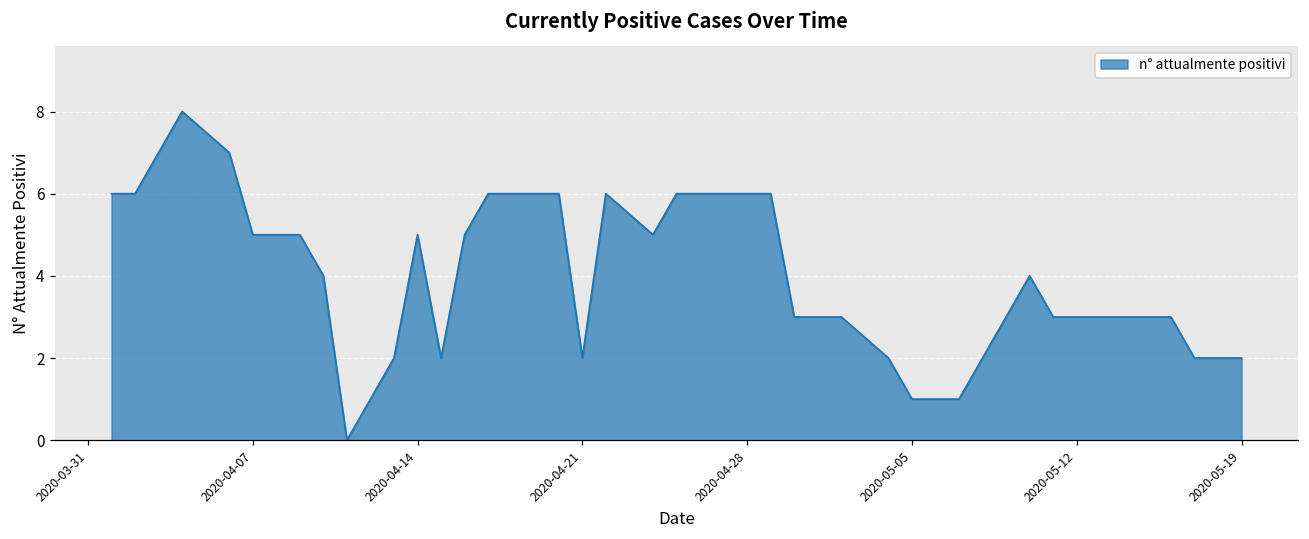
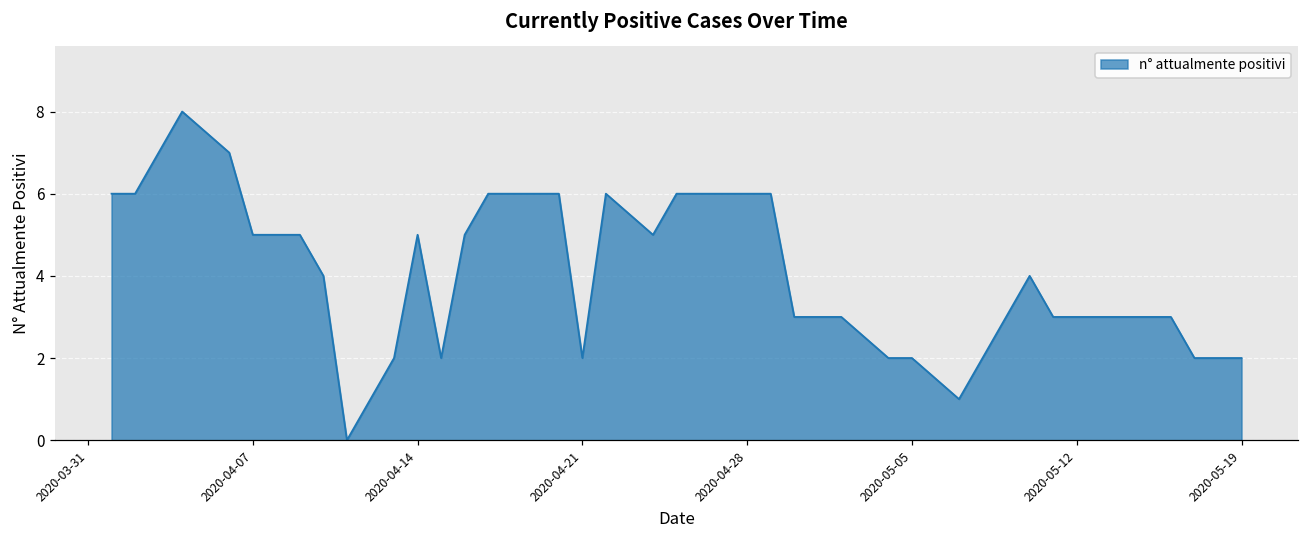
2020-05-05: 1 -> 2
